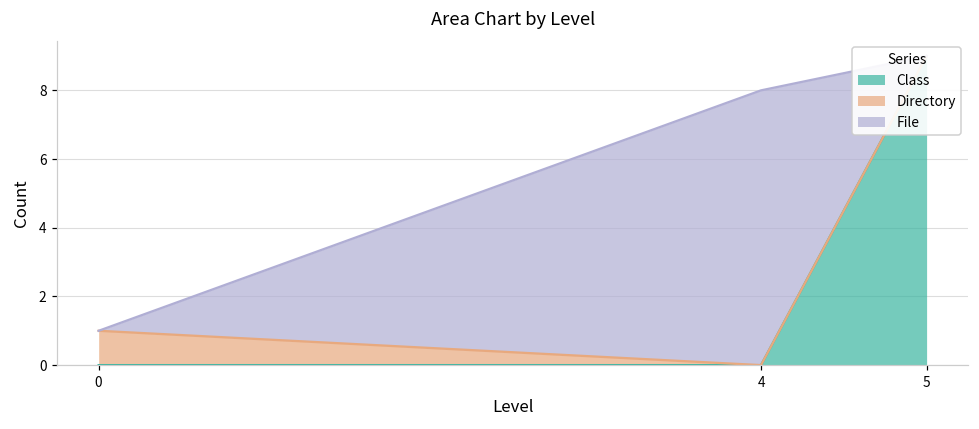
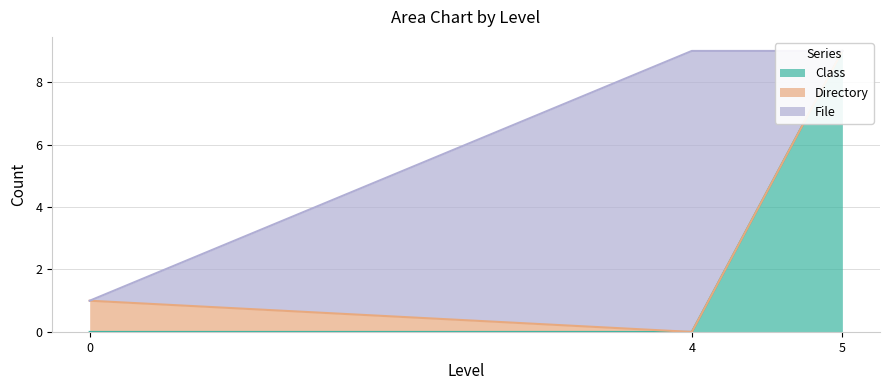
File, 4: 8 -> 9
